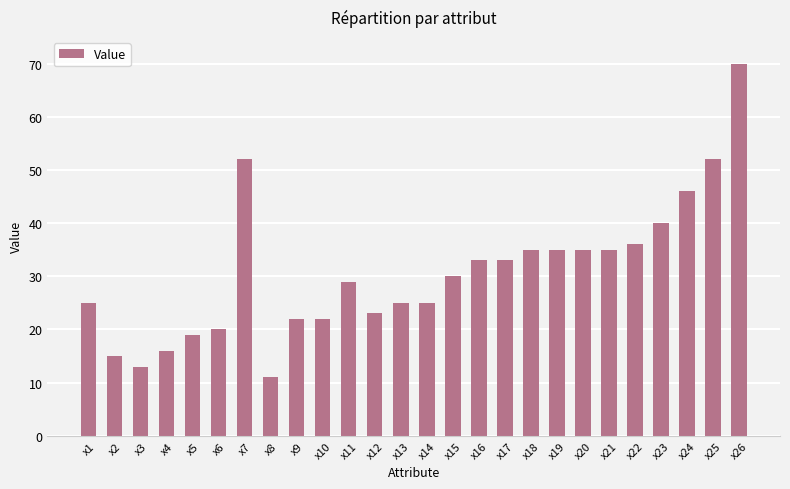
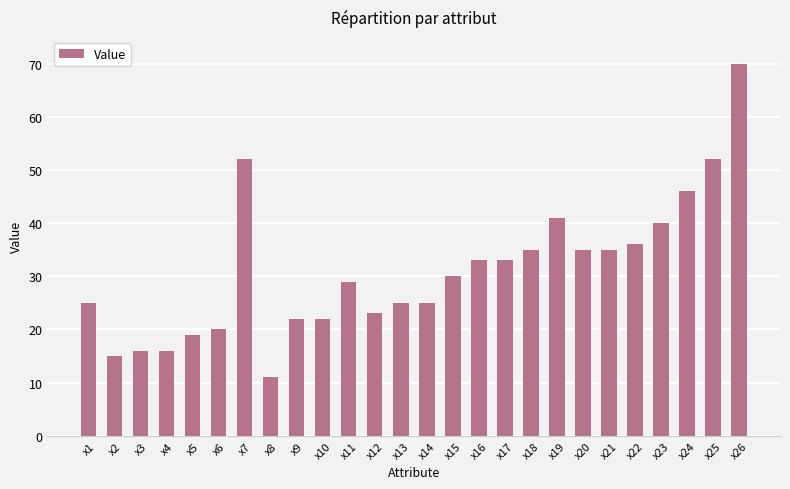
x3: 13 -> 16
x19: 35 -> 41
